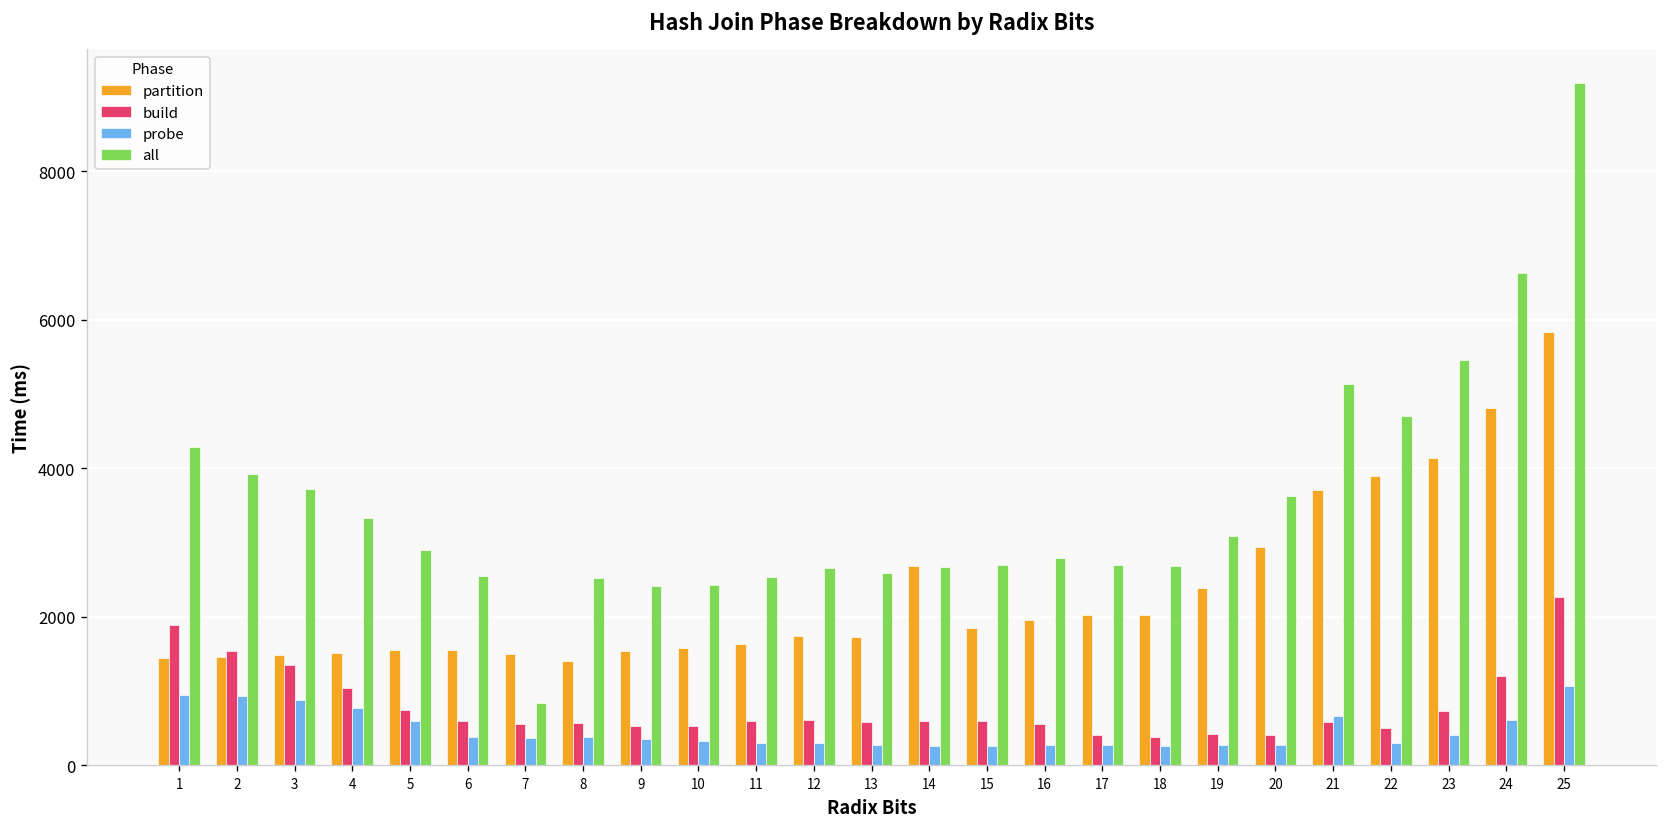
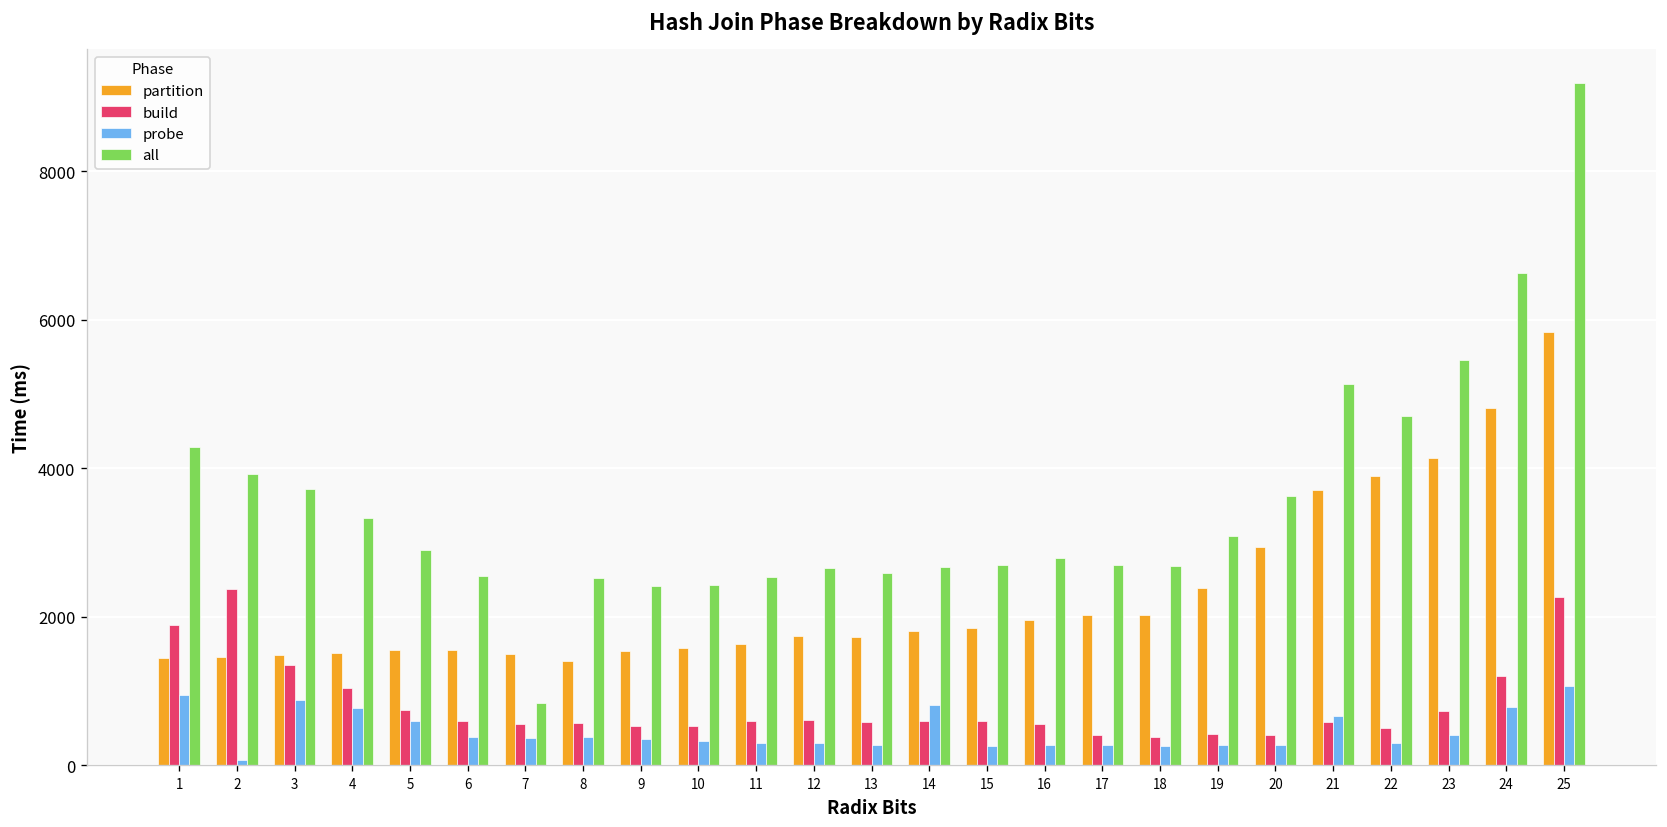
build, 2: 1500 -> 2400
probe, 2: 900 -> 100
partition, 14: 2700 -> 1800
probe, 14: 300 -> 800
probe, 24: 600 -> 800
